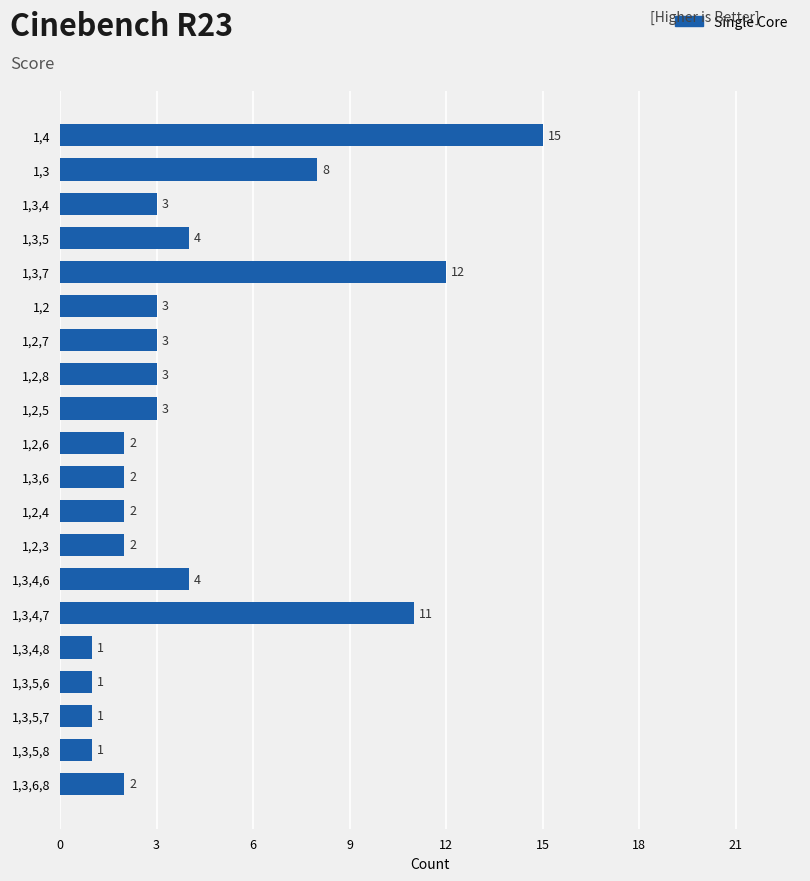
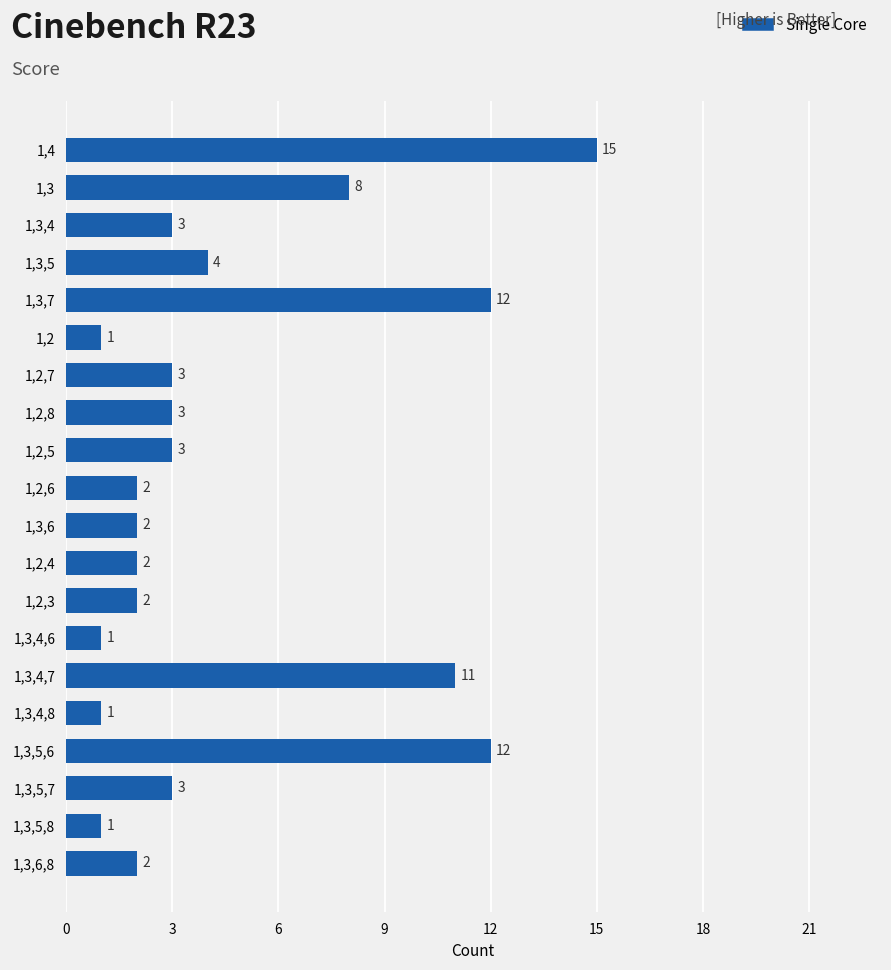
1,2: 3 -> 1
1,3,4,6: 4 -> 1
1,3,5,6: 1 -> 12
1,3,5,7: 1 -> 3
